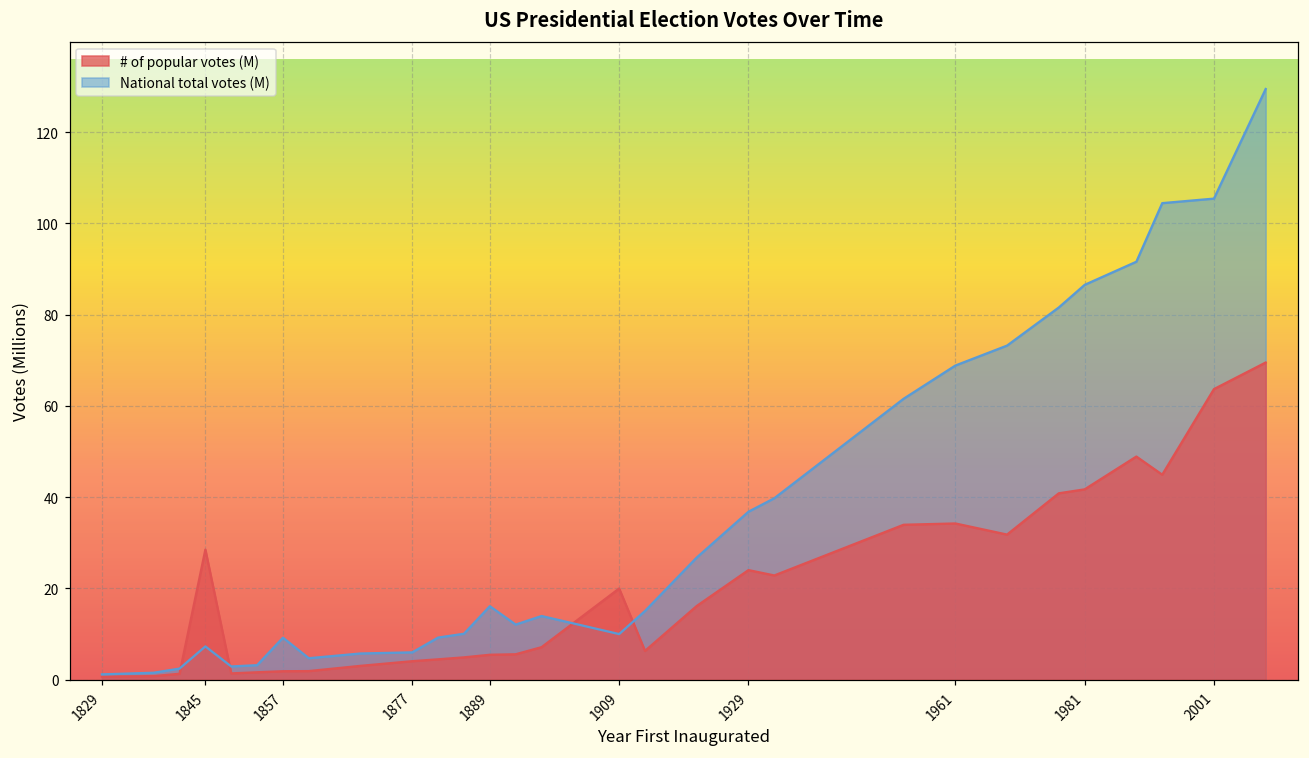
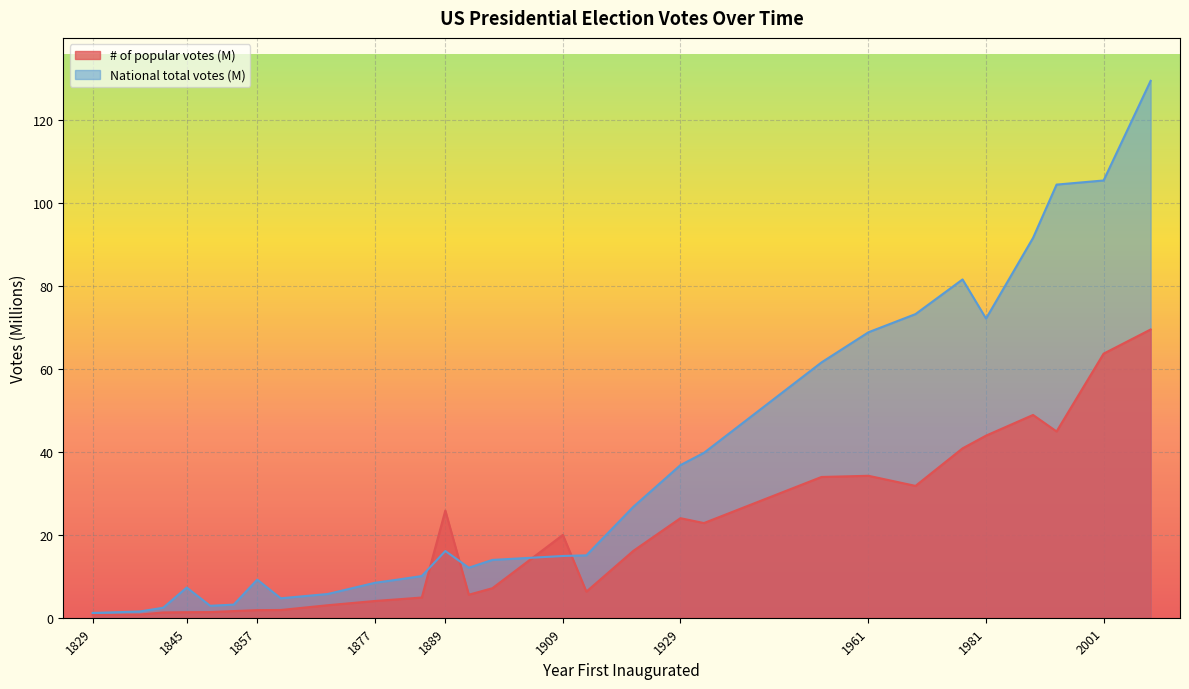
# of popular votes (M), 1845: 28 -> 1
National total votes (M), 1877: 6 -> 8
# of popular votes (M), 1889: 5 -> 26
National total votes (M), 1909: 10 -> 15
# of popular votes (M), 1981: 42 -> 44
National total votes (M), 1981: 87 -> 72
